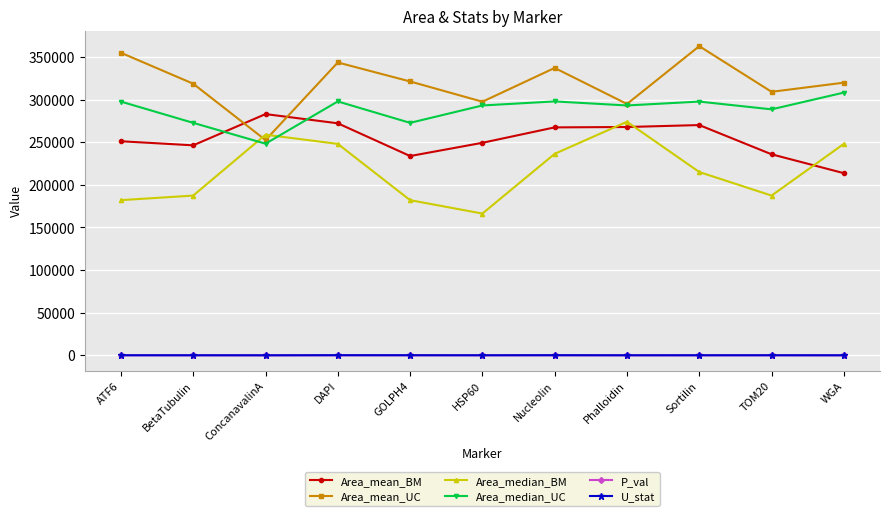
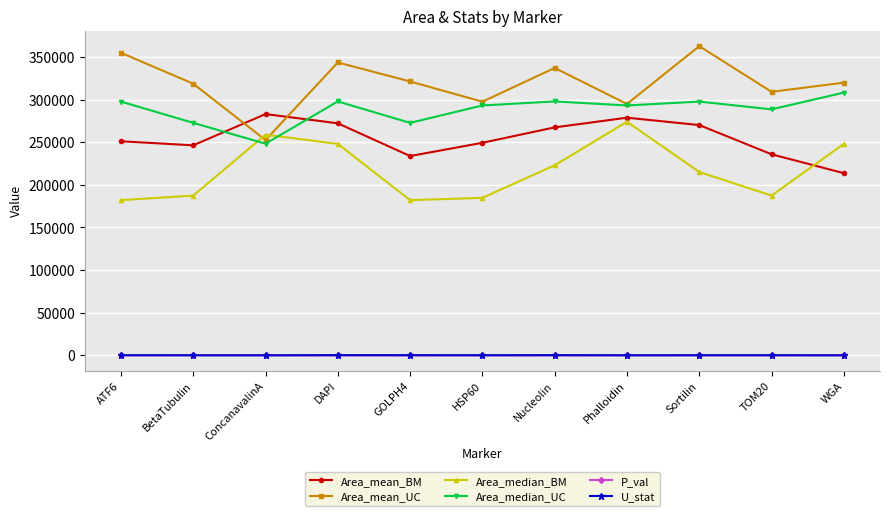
Area_median_BM, HSP60: 170000 -> 180000
Area_median_BM, Nucleolin: 240000 -> 220000
Area_mean_BM, Phalloidin: 270000 -> 280000
